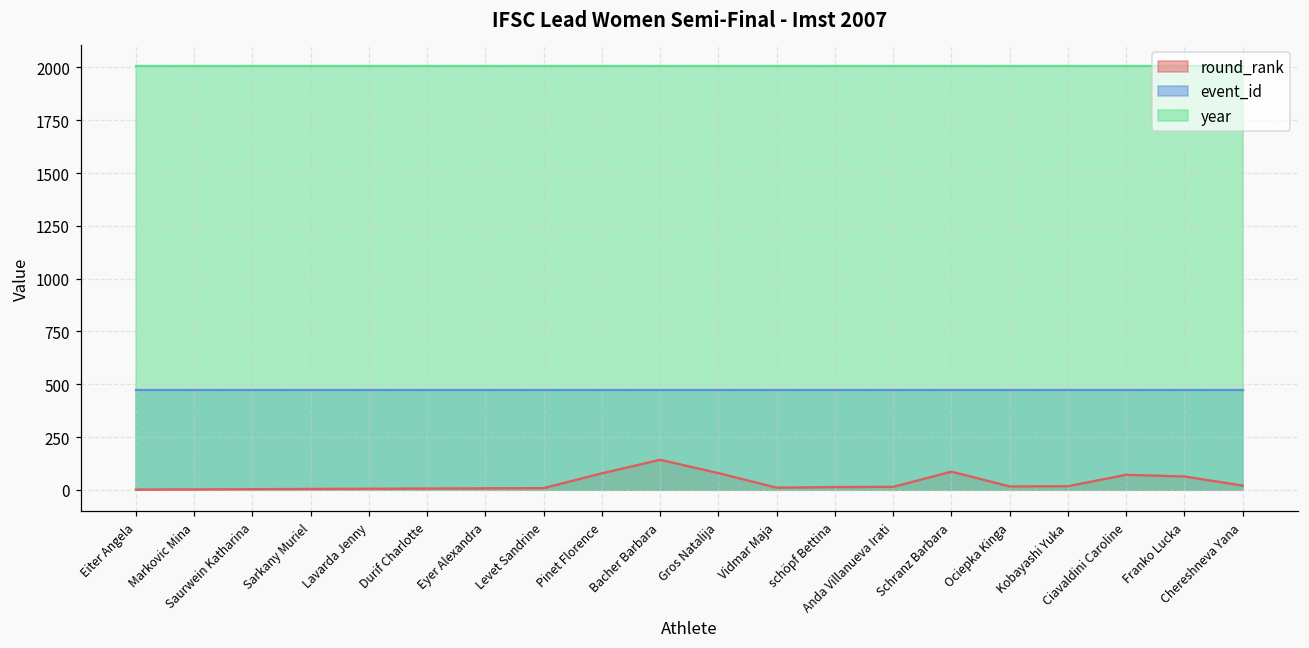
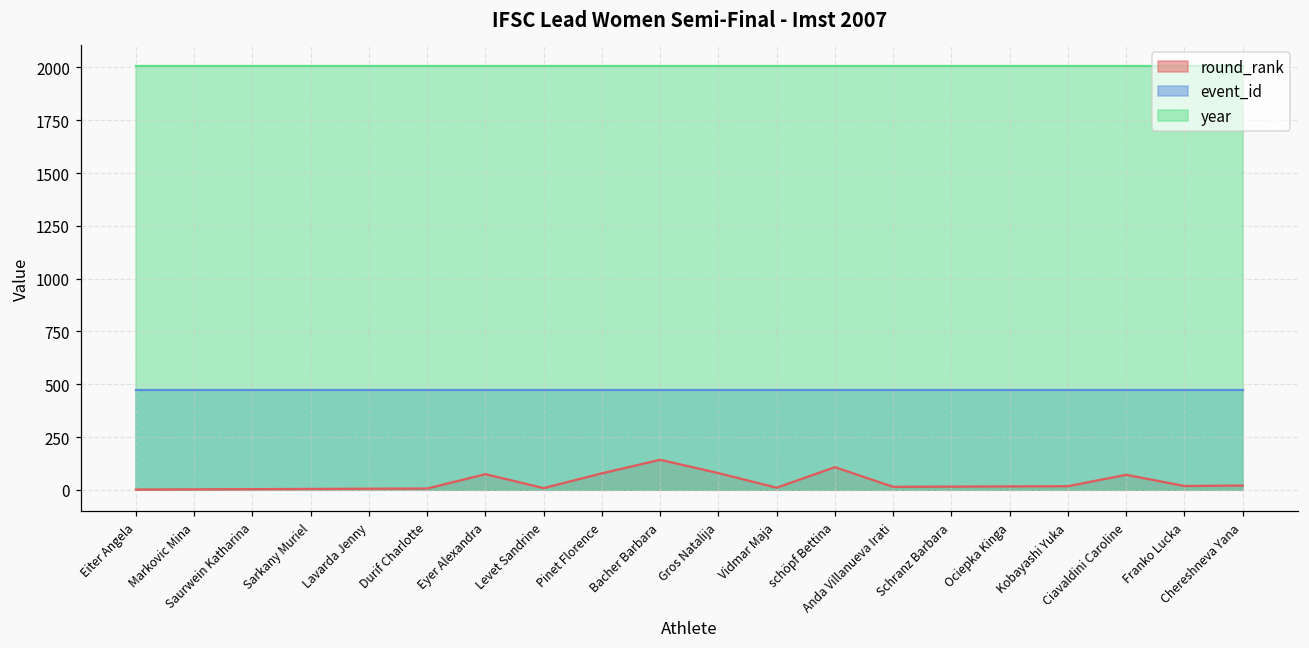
round_rank, Eyer Alexandra: 10 -> 70
round_rank, schöpf Bettina: 10 -> 110
round_rank, Schranz Barbara: 90 -> 20
round_rank, Franko Lucka: 60 -> 20
